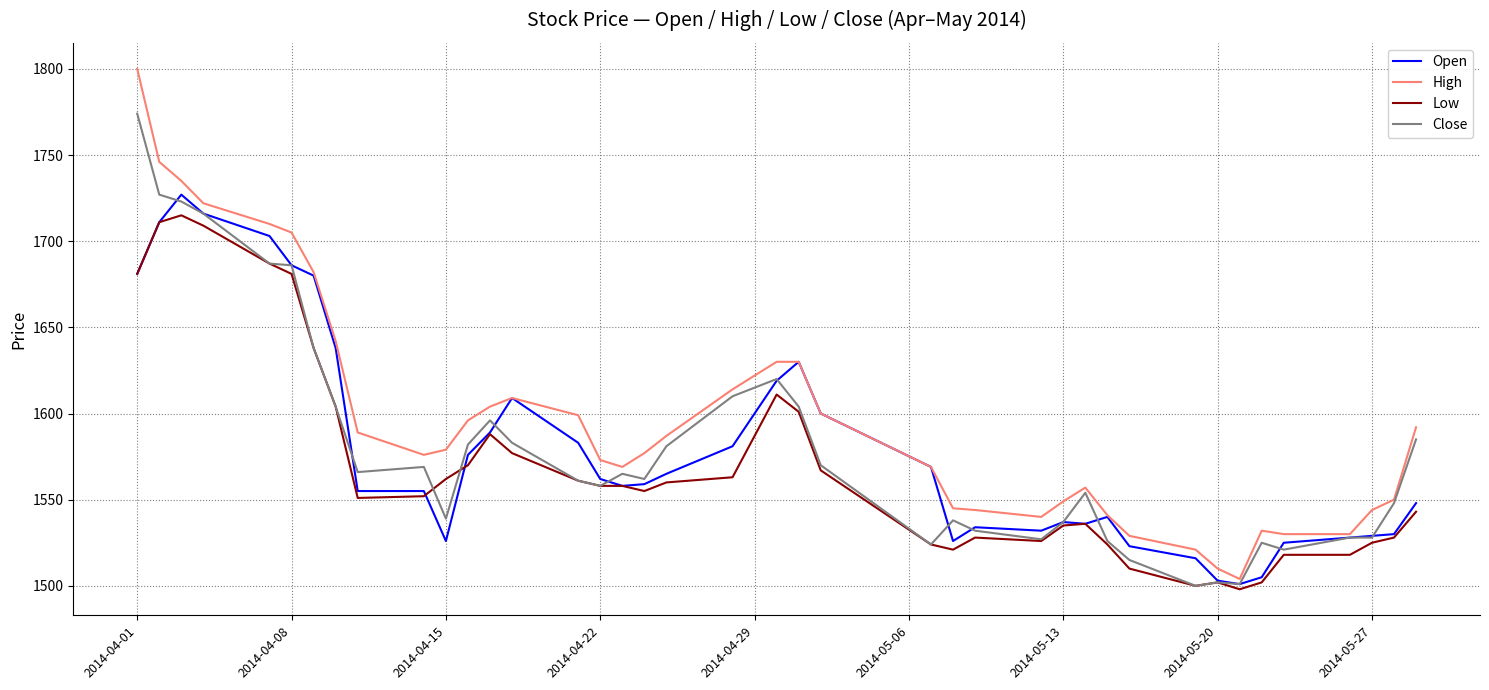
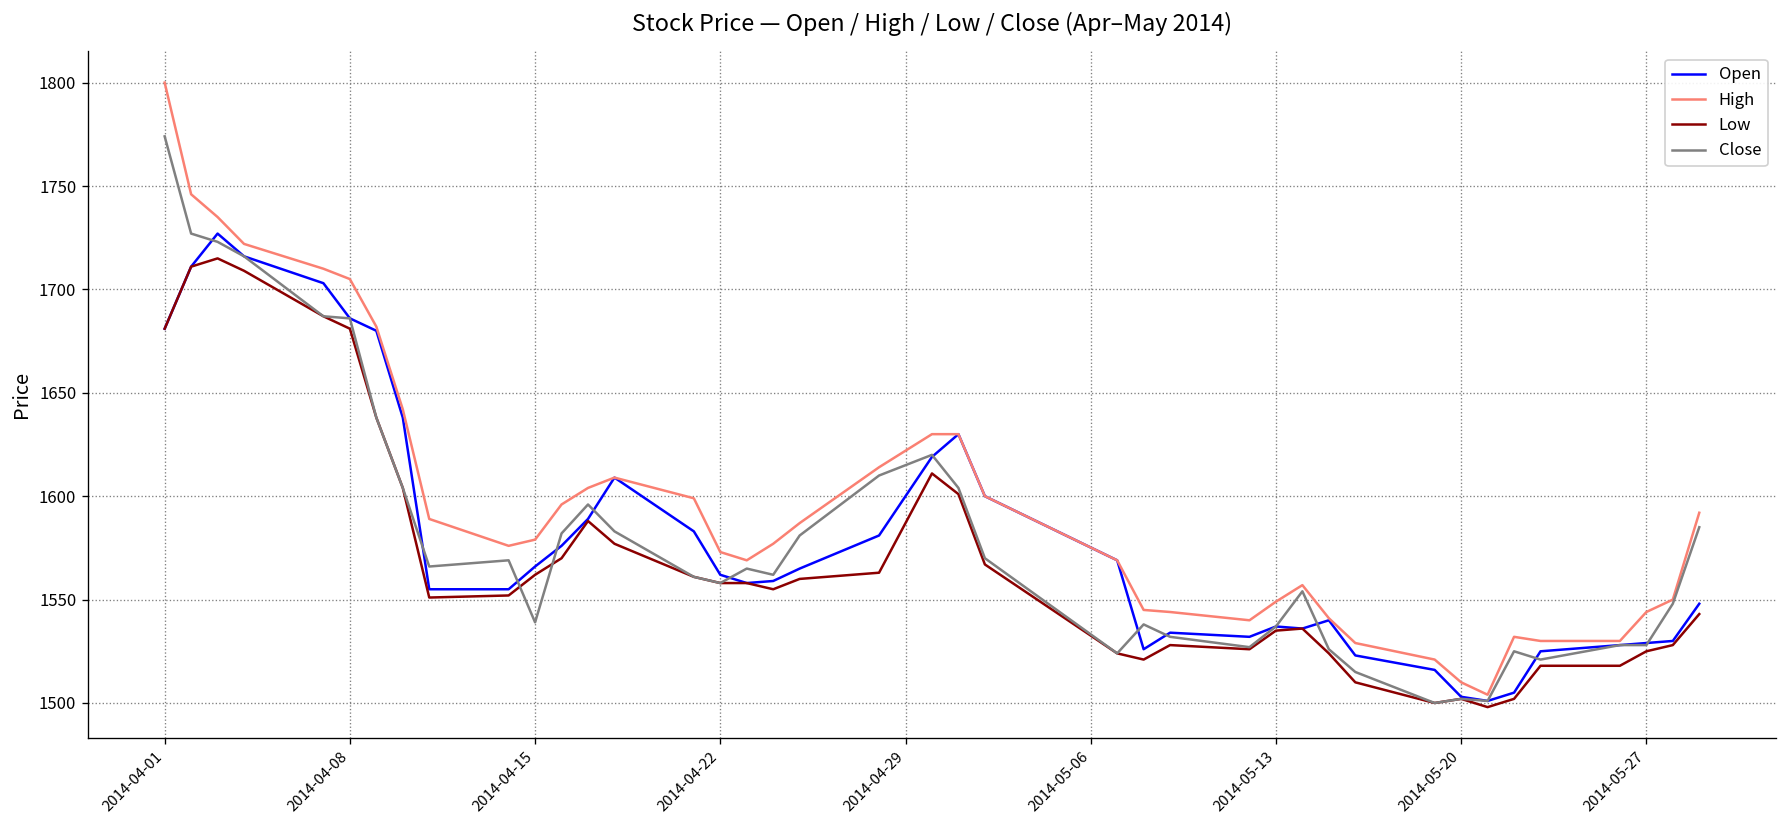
Open, 2014-04-15: 1526 -> 1566
